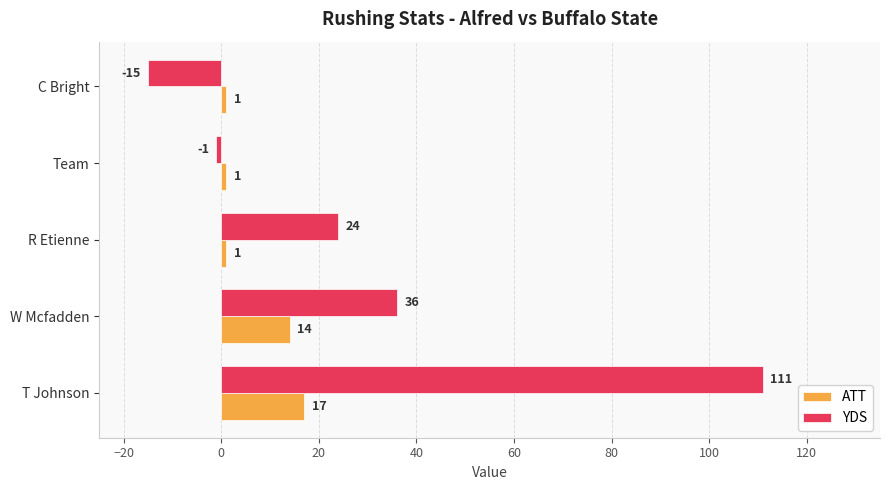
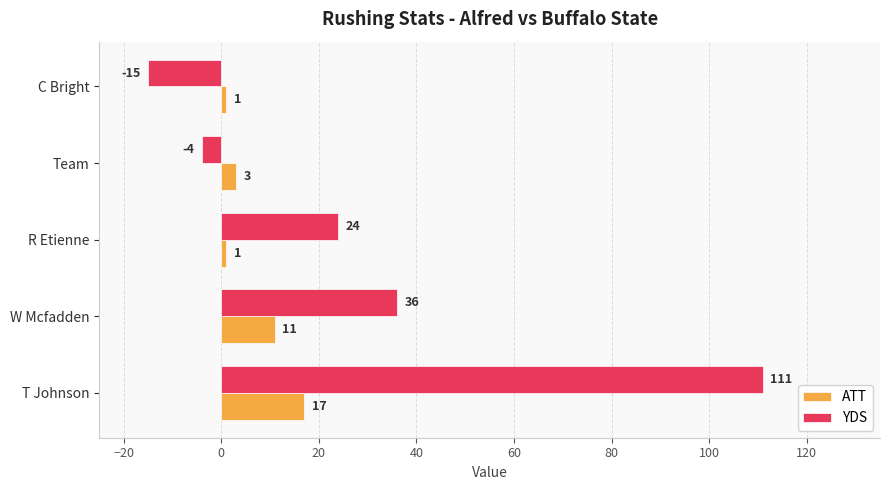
YDS, Team: -1 -> -4
ATT, Team: 1 -> 3
ATT, W Mcfadden: 14 -> 11
